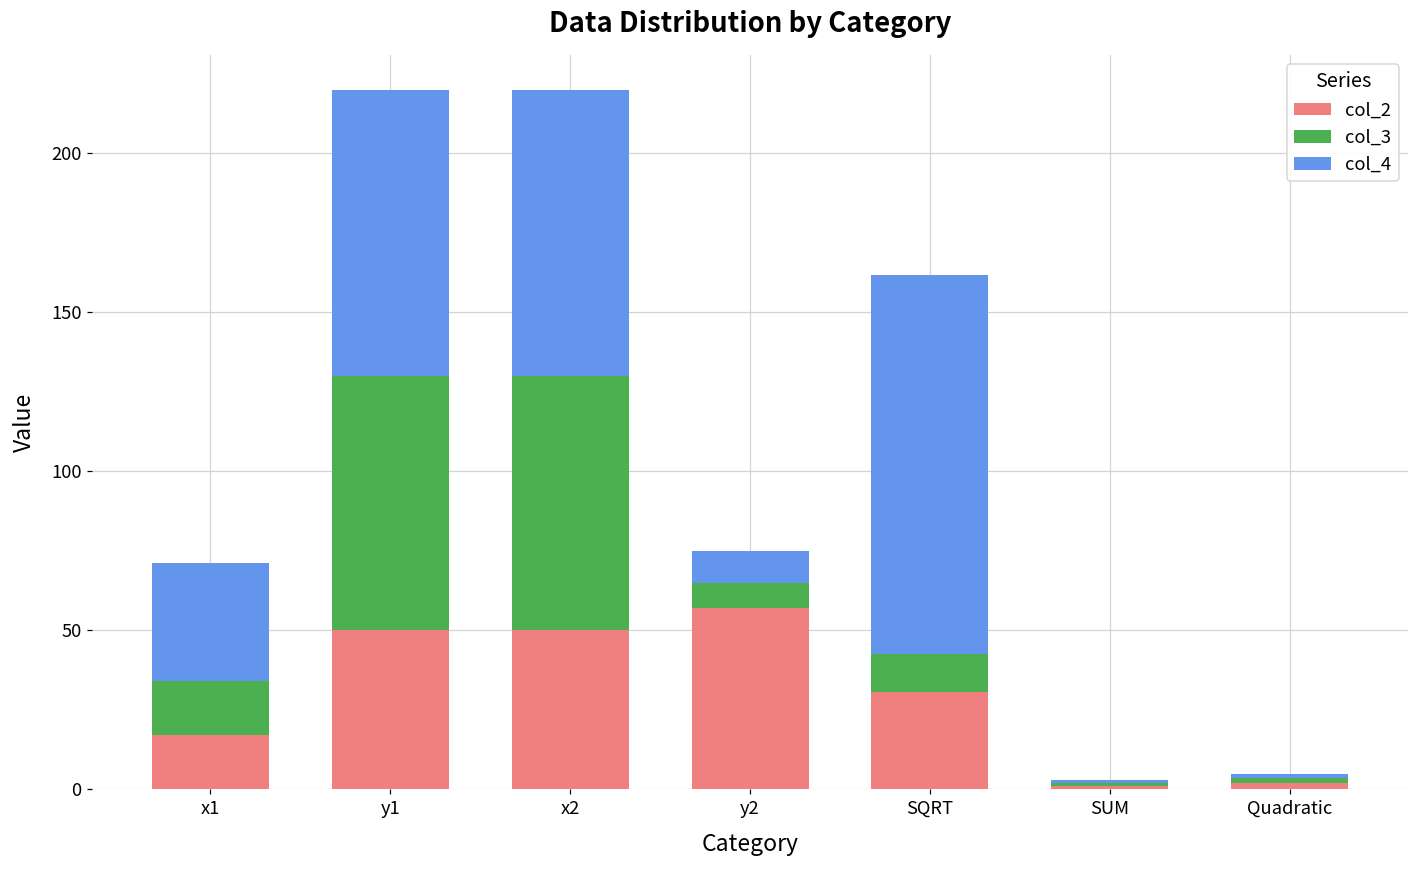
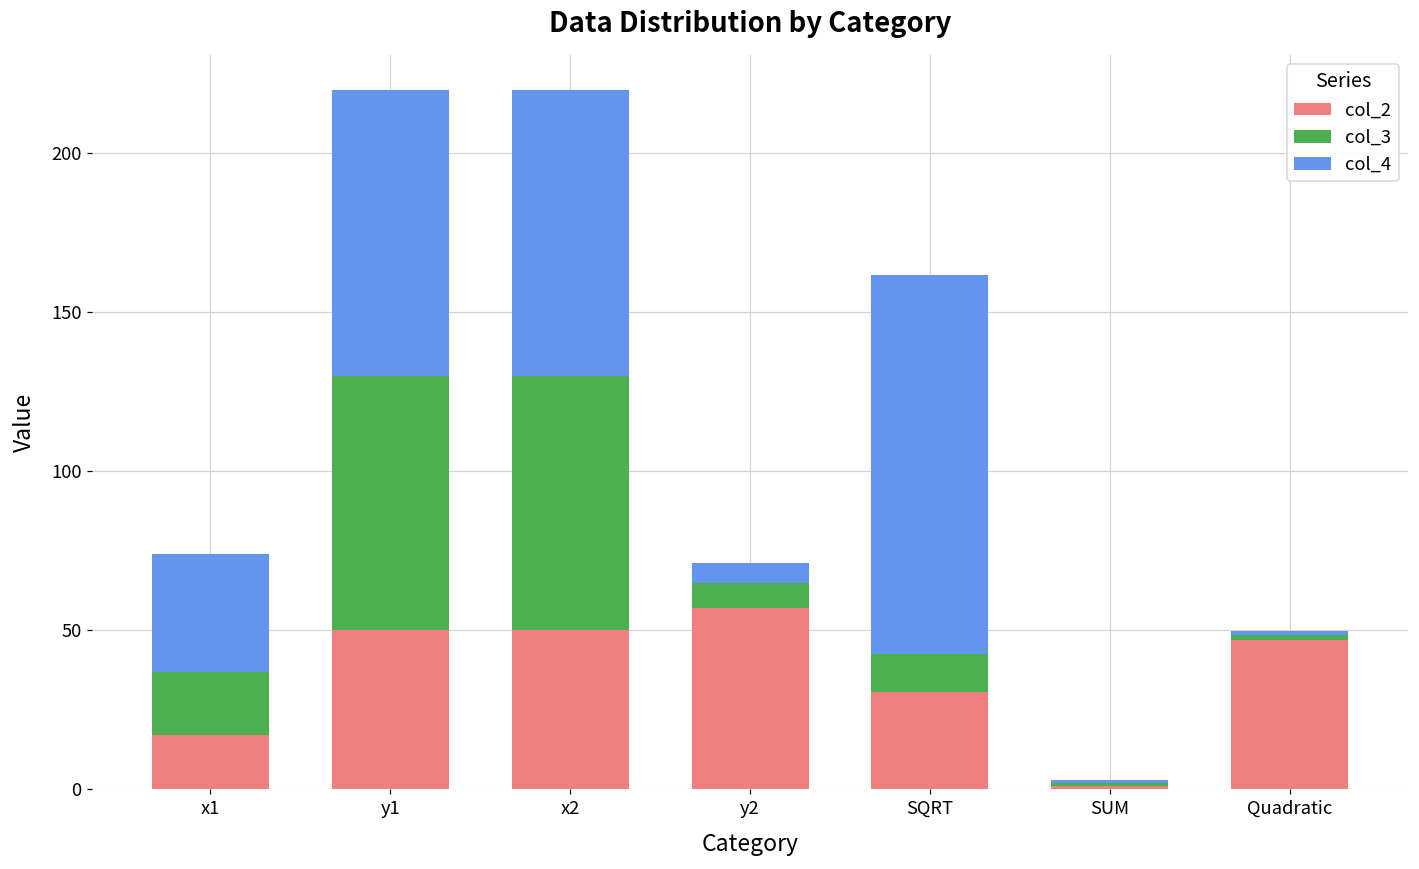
col_3, x1: 17 -> 20
col_4, y2: 10 -> 6
col_2, Quadratic: 2 -> 47
